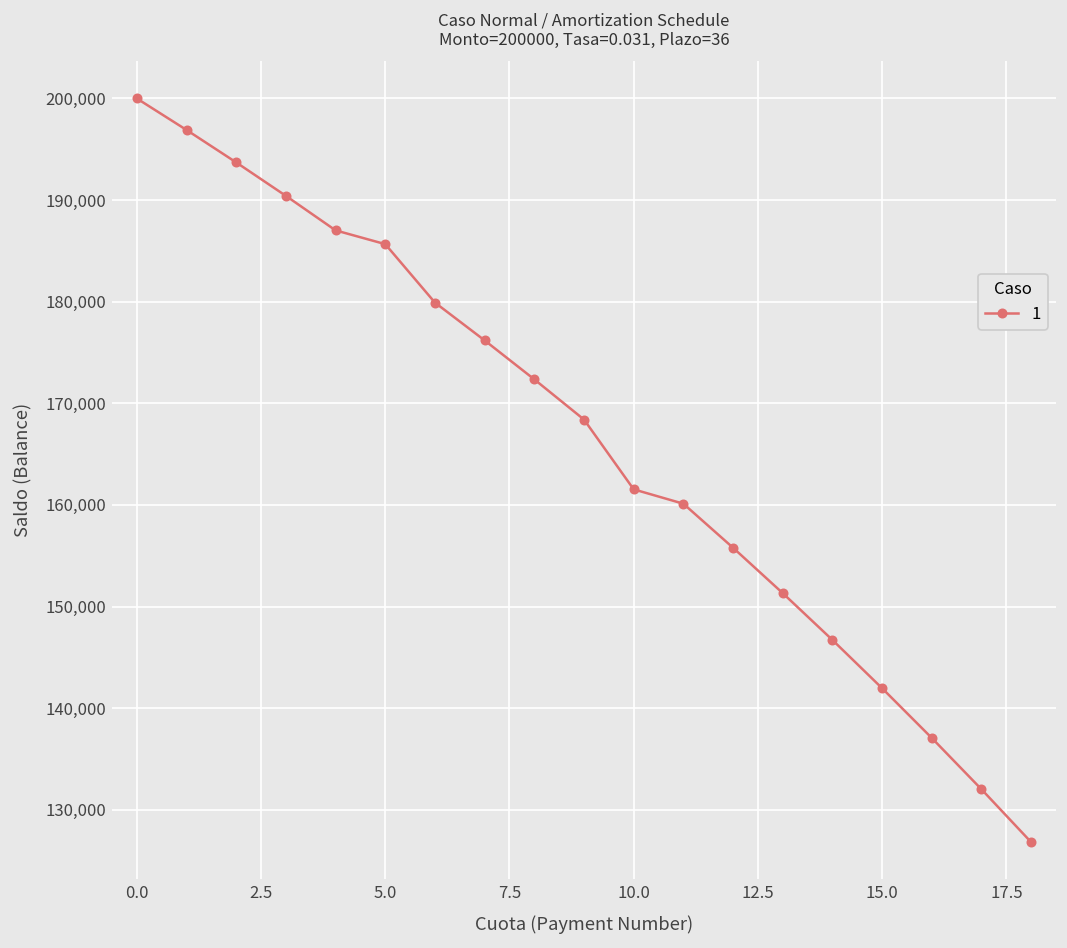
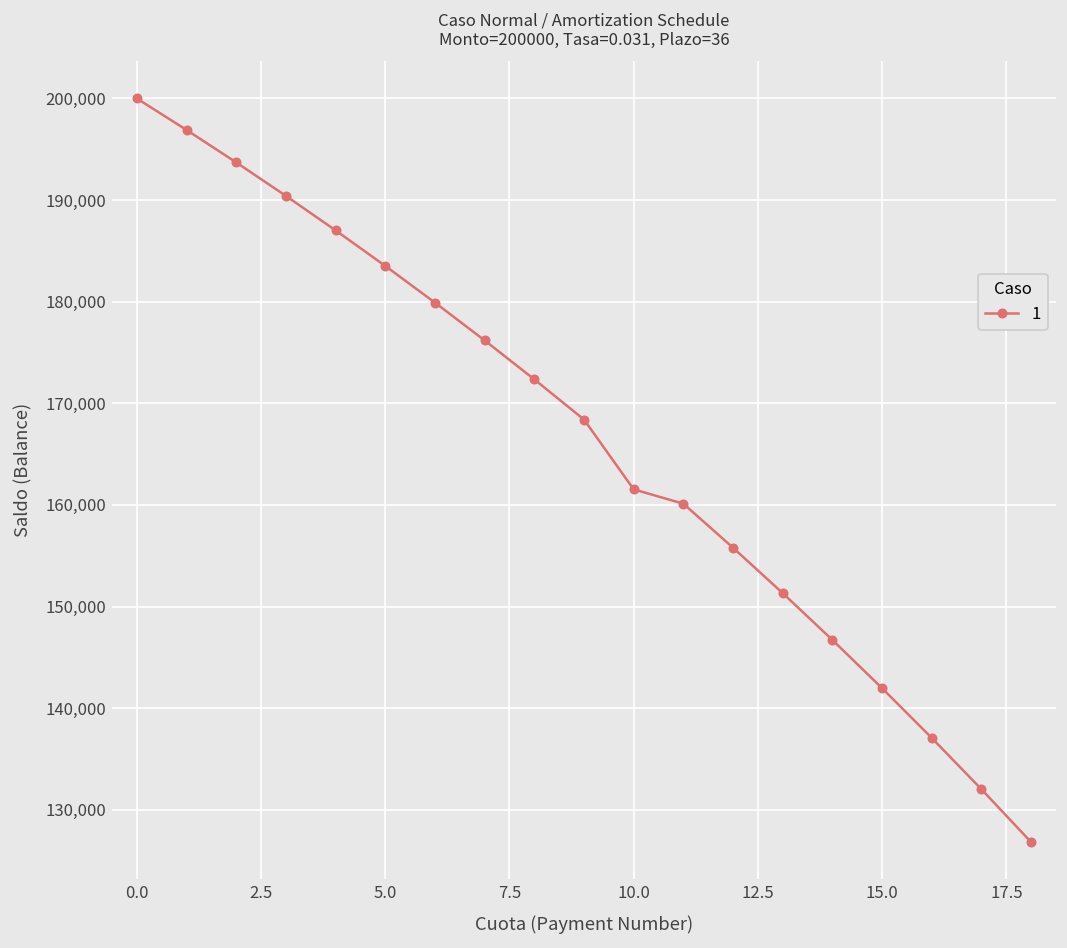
5.0: 186,000 -> 184,000
